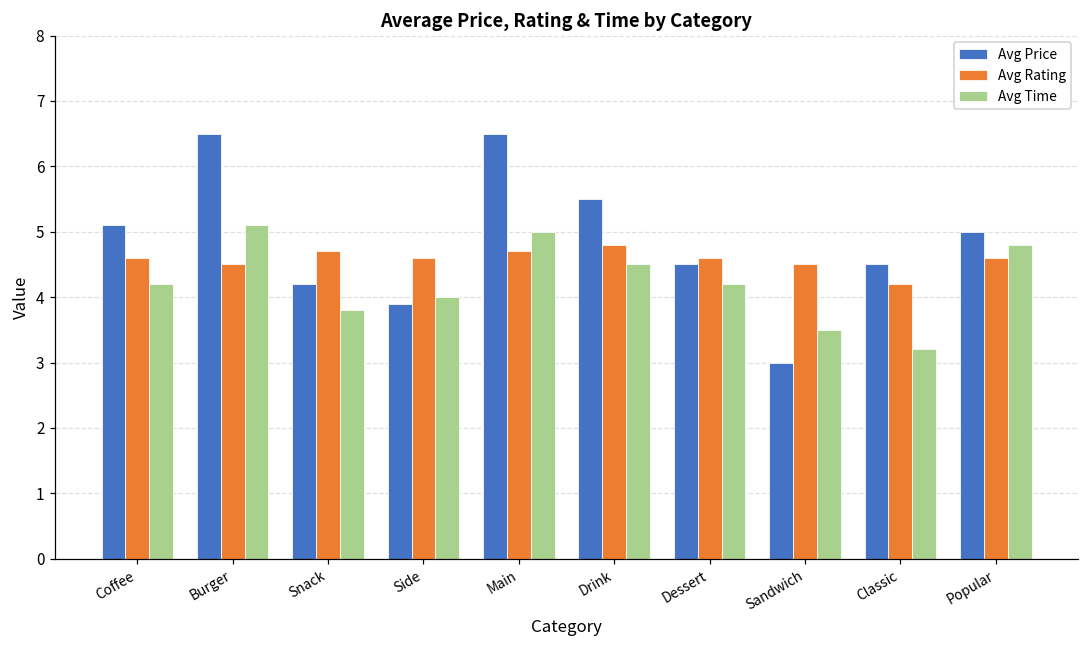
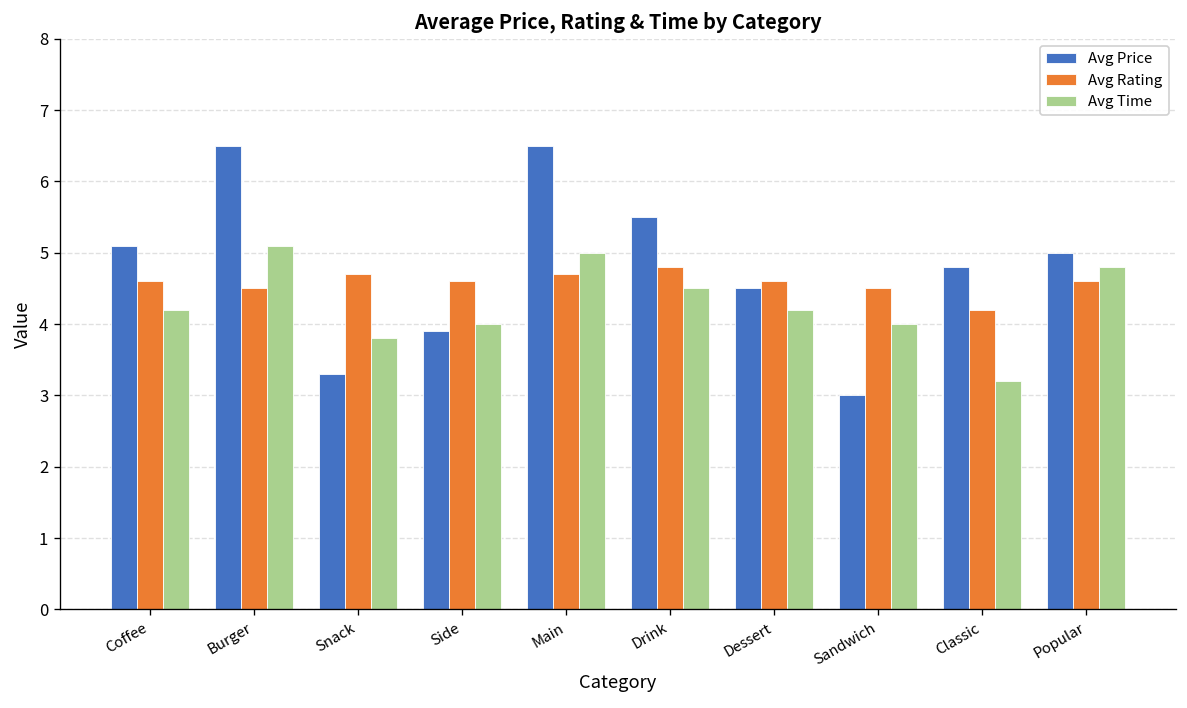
Avg Price, Snack: 4.2 -> 3.3
Avg Time, Sandwich: 3.5 -> 4.0
Avg Price, Classic: 4.5 -> 4.8
